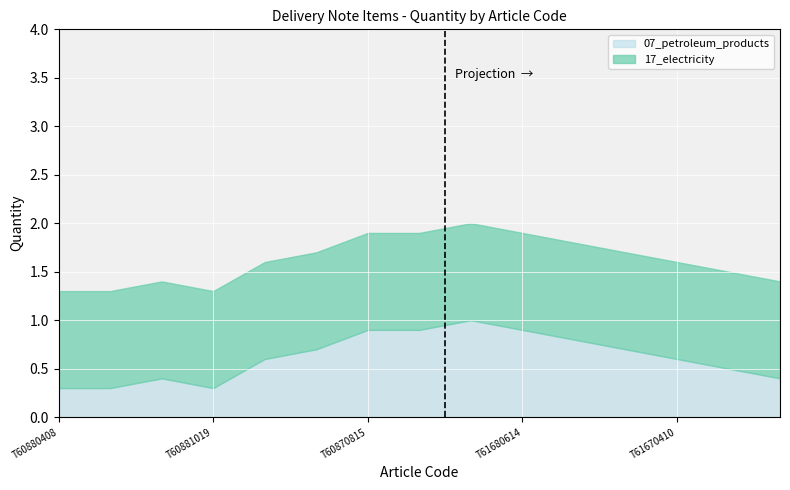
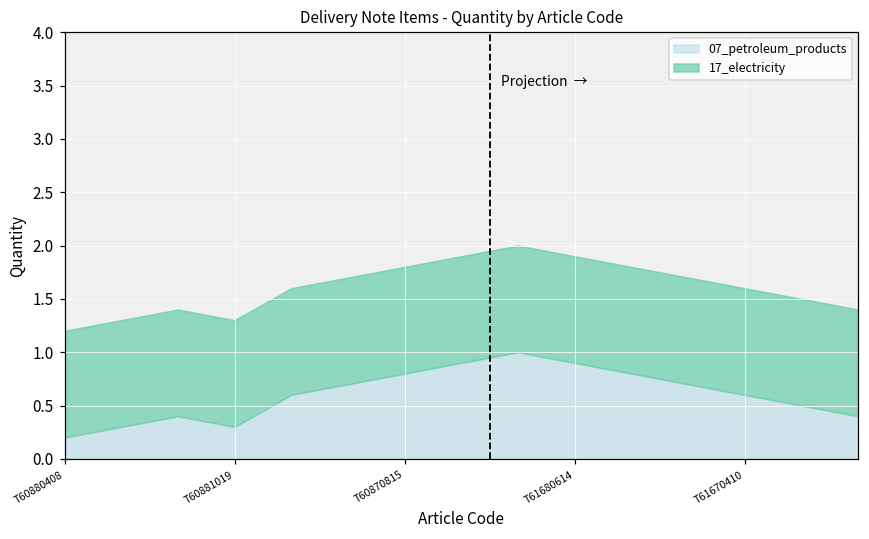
07_petroleum_products, T60880408: 0.3 -> 0.2
07_petroleum_products, T60870815: 0.9 -> 0.8
